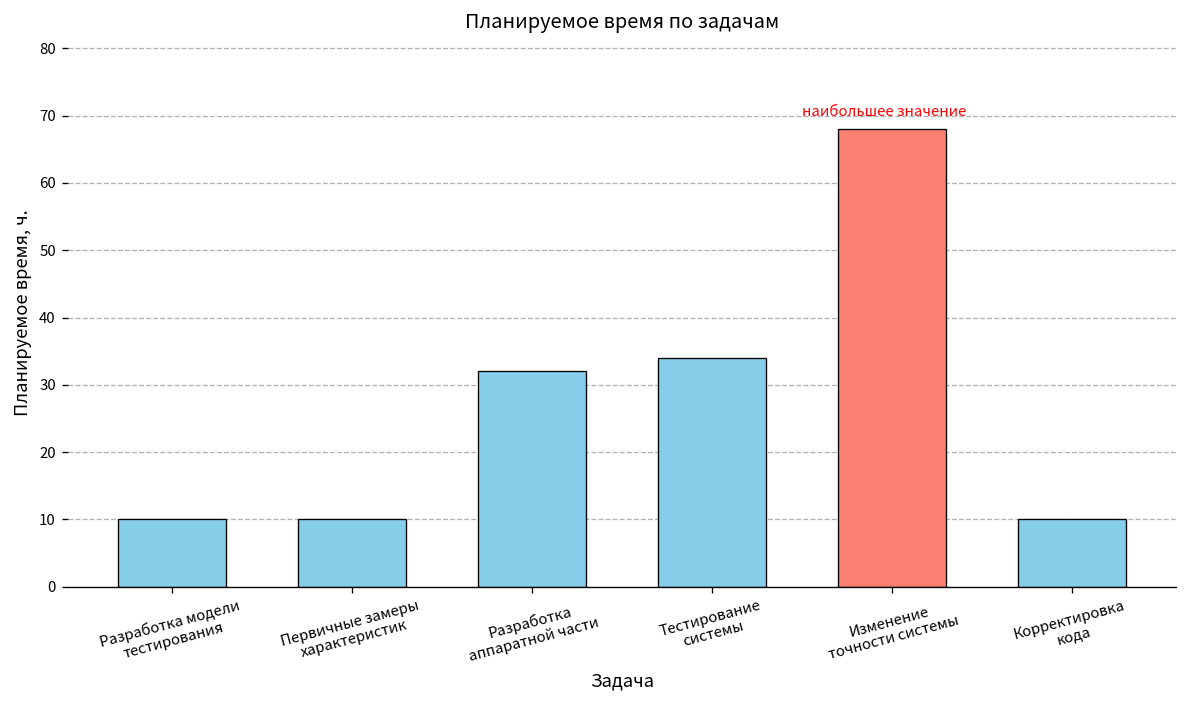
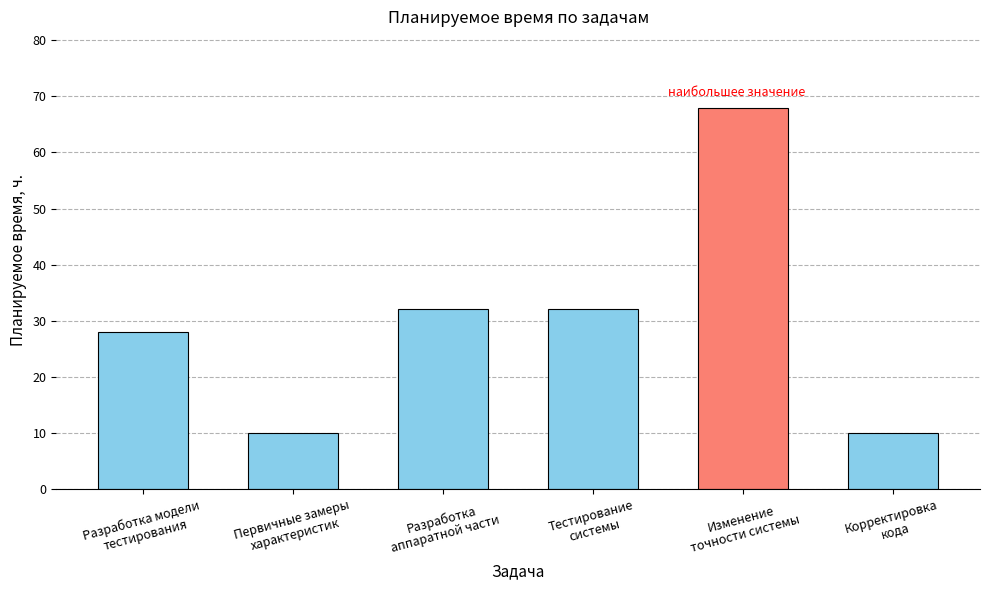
Разработка модели тестирования: 10 -> 28
Тестирование системы: 34 -> 32
